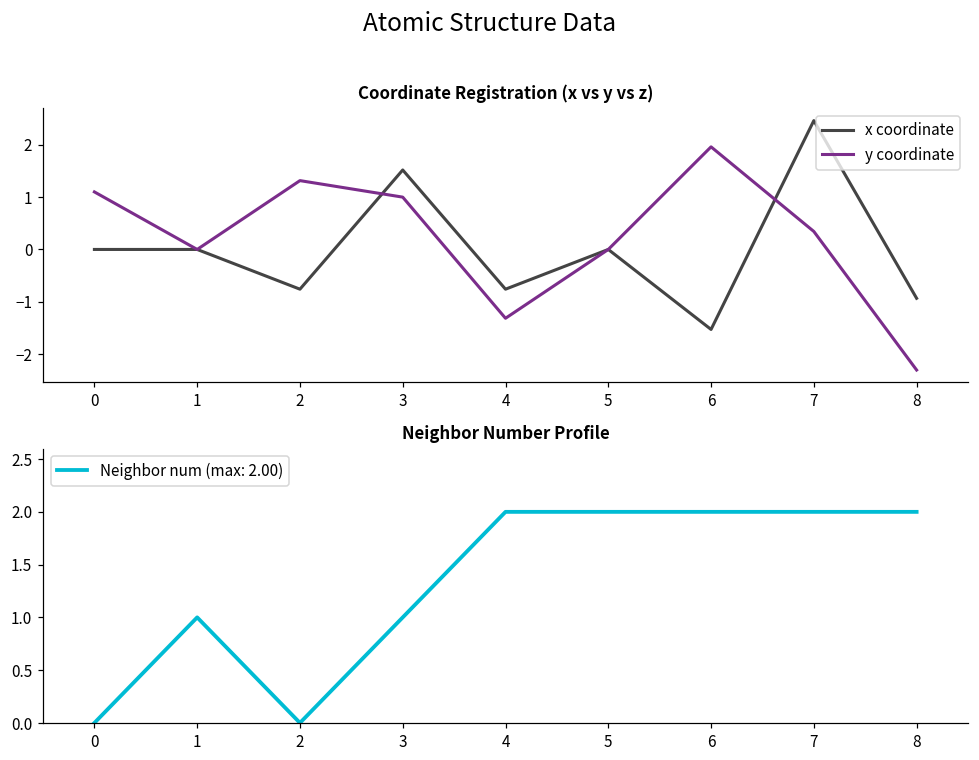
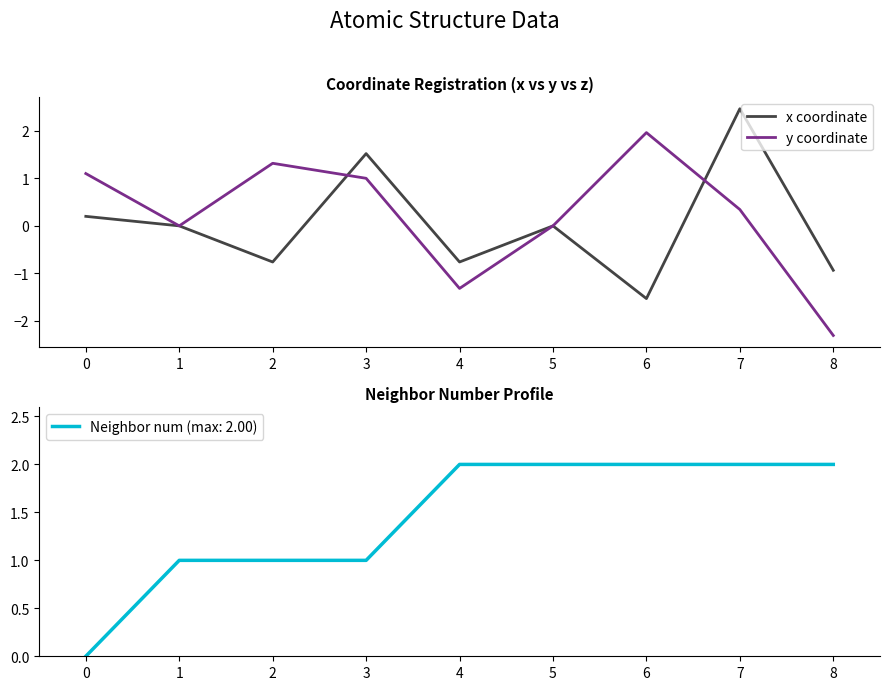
Coordinate Registration (x vs y vs z), x coordinate, 0: 0.0 -> 0.2
Neighbor Number Profile, 2: 0 -> 1
